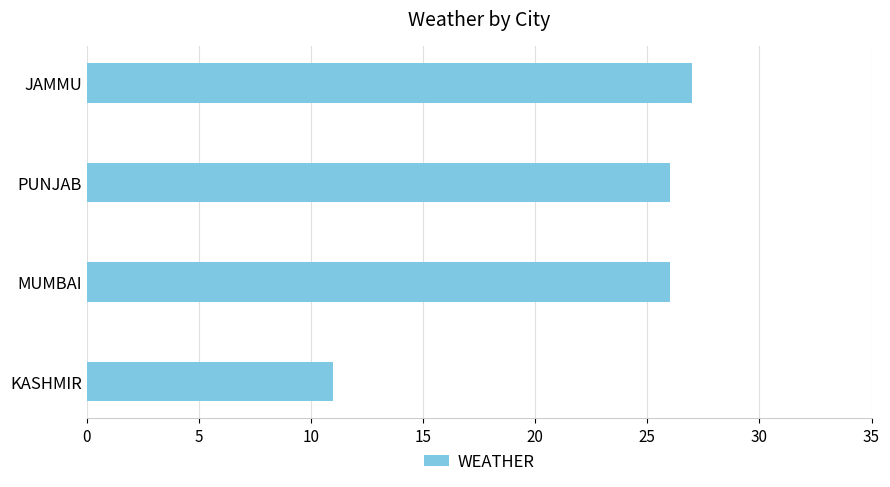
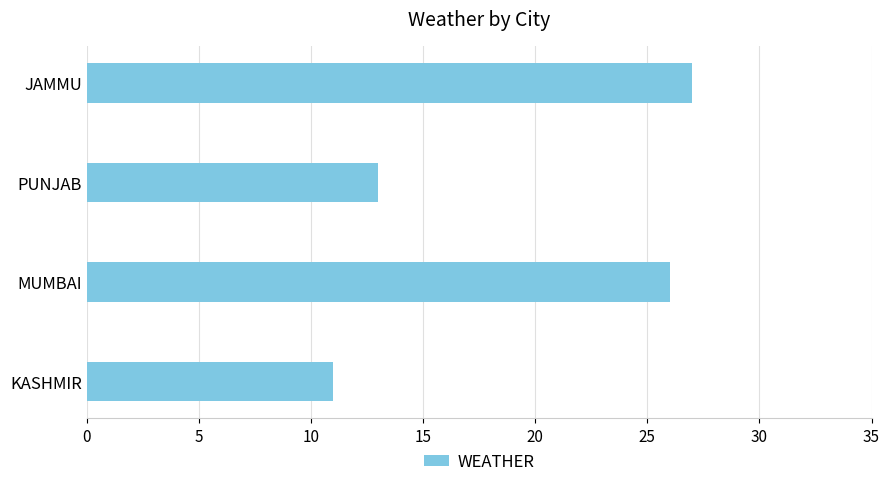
PUNJAB: 26 -> 13
